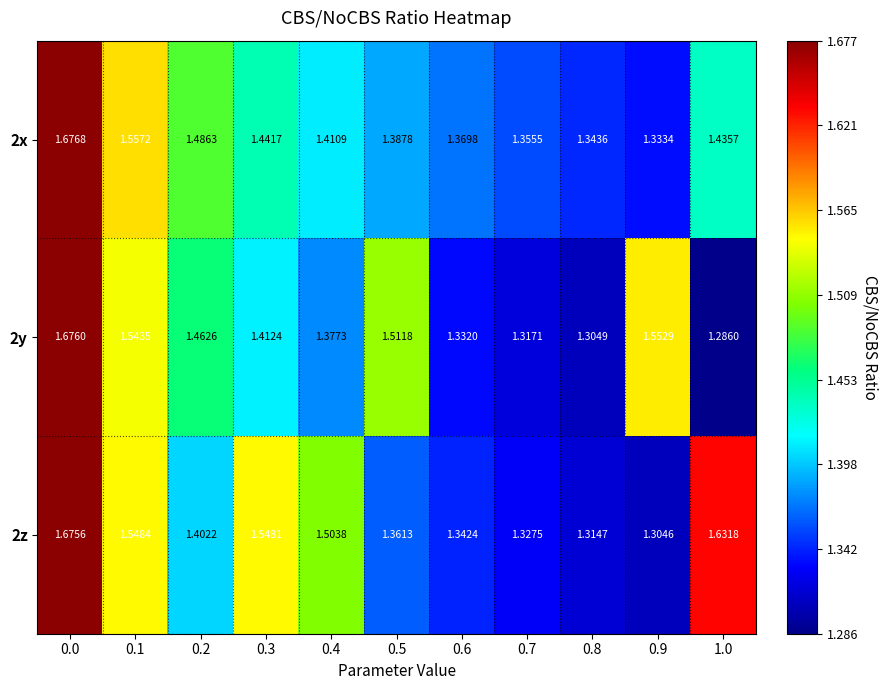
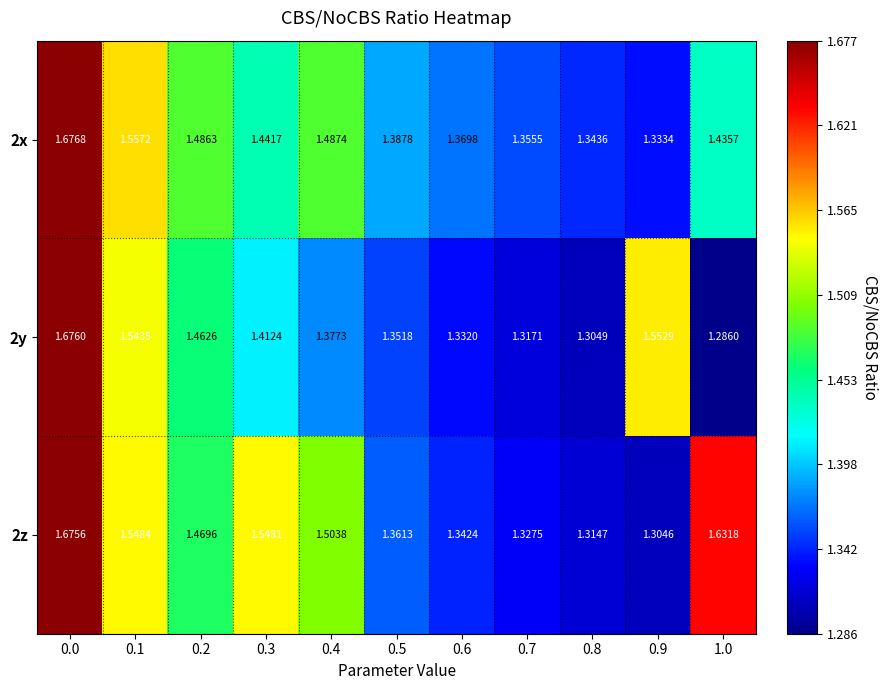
2x, 0.4: 1.4109 -> 1.4874
2y, 0.5: 1.5118 -> 1.3518
2z, 0.2: 1.4022 -> 1.4696
